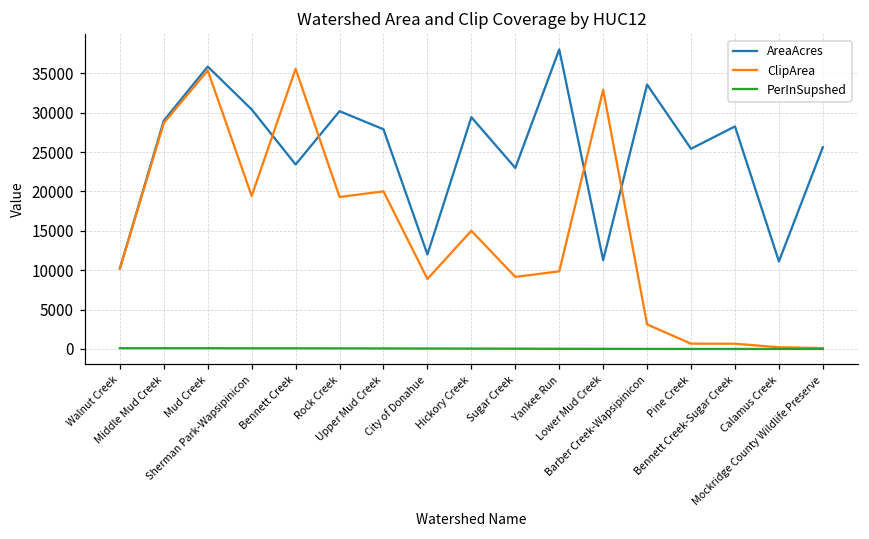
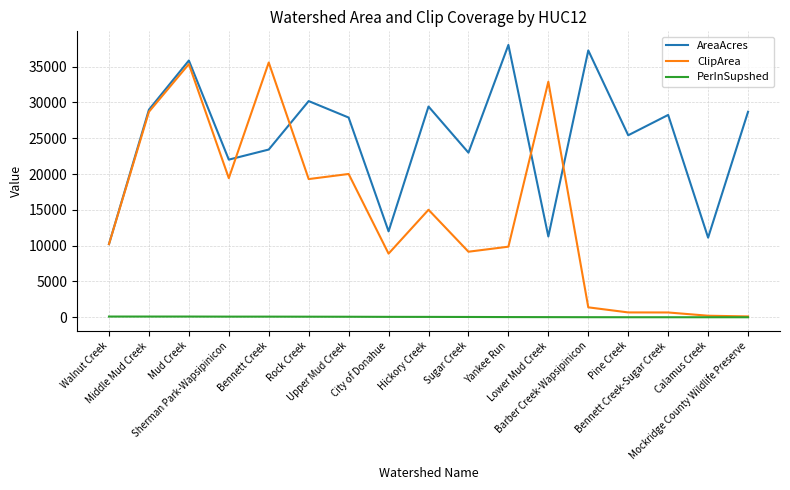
AreaAcres, Sherman Park-Wapsipinicon: 30000 -> 22000
AreaAcres, Barber Creek-Wapsipinicon: 34000 -> 37000
ClipArea, Barber Creek-Wapsipinicon: 3000 -> 1000
AreaAcres, Mockridge County Wildlife Preserve: 26000 -> 29000
